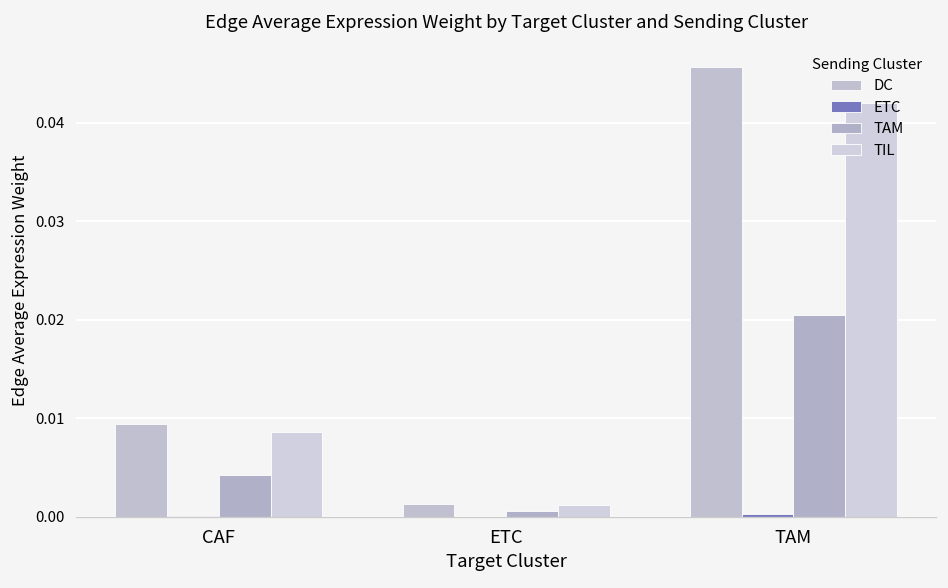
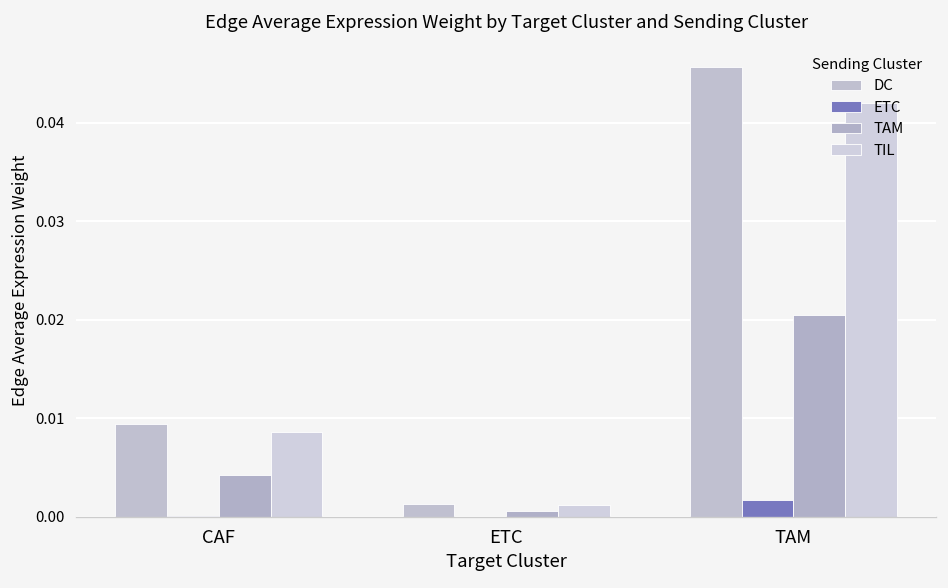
ETC, TAM: 0.000 -> 0.002
